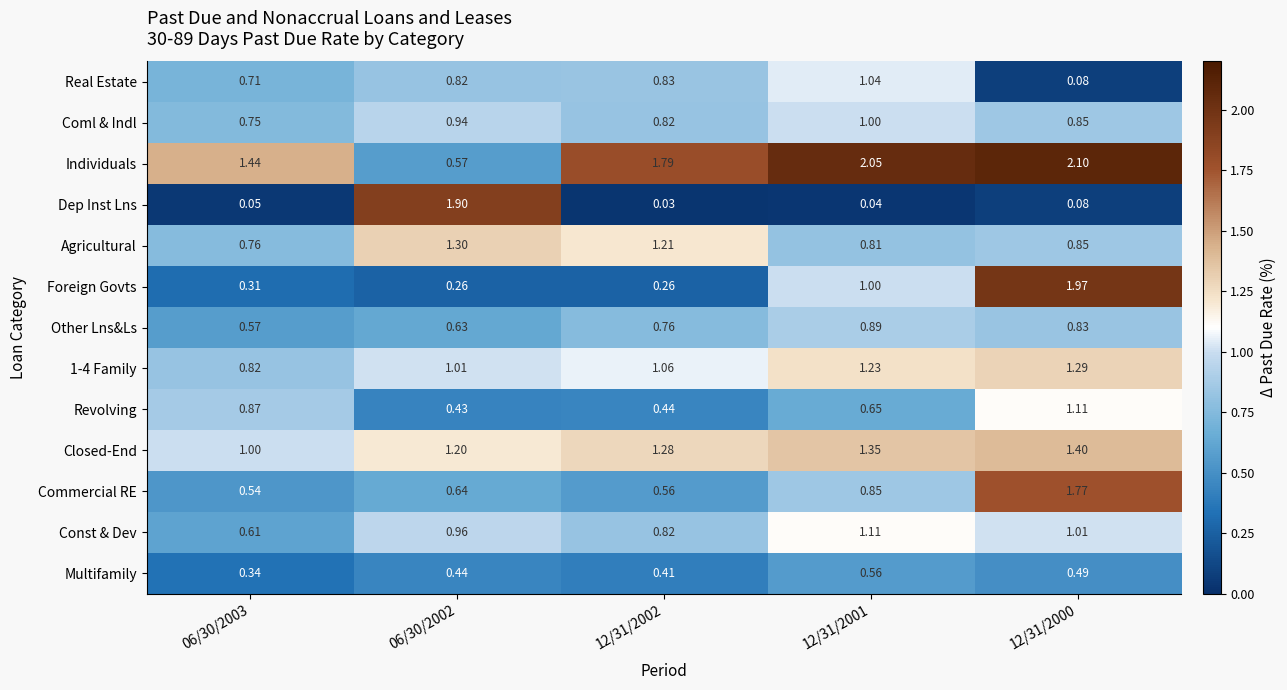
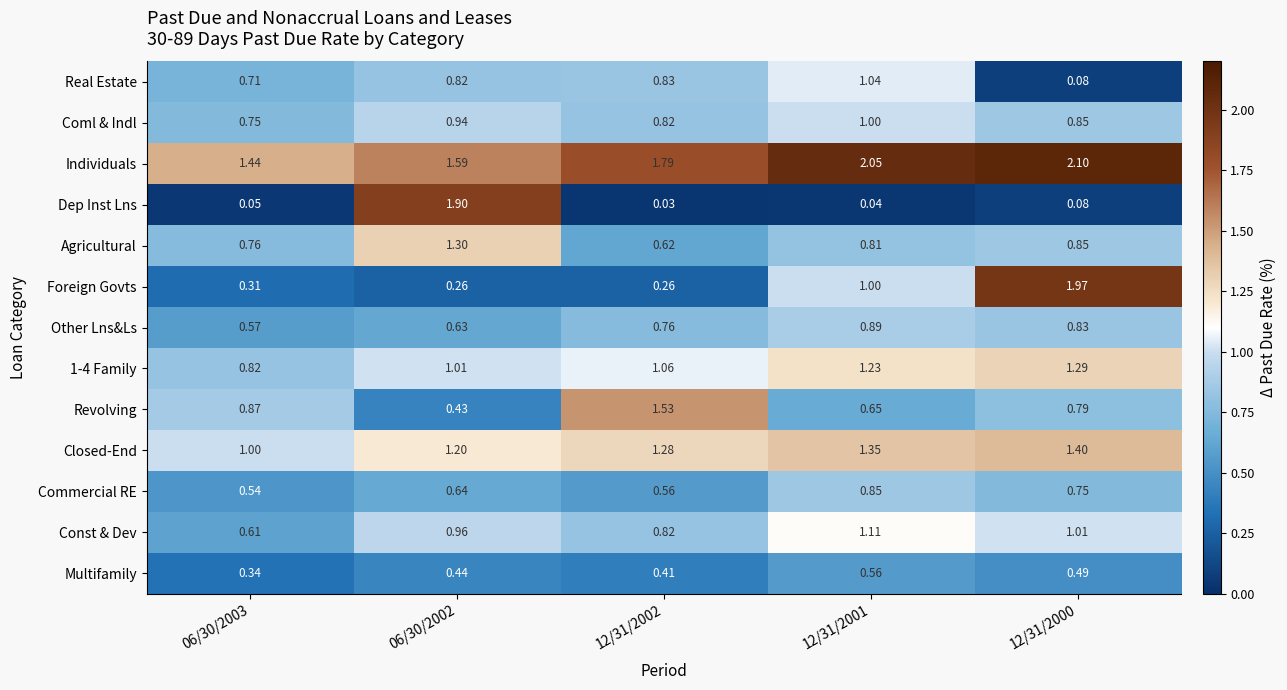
Individuals, 06/30/2002: 0.57 -> 1.59
Agricultural, 12/31/2002: 1.21 -> 0.62
Revolving, 12/31/2002: 0.44 -> 1.53
Revolving, 12/31/2000: 1.11 -> 0.79
Commercial RE, 12/31/2000: 1.77 -> 0.75
